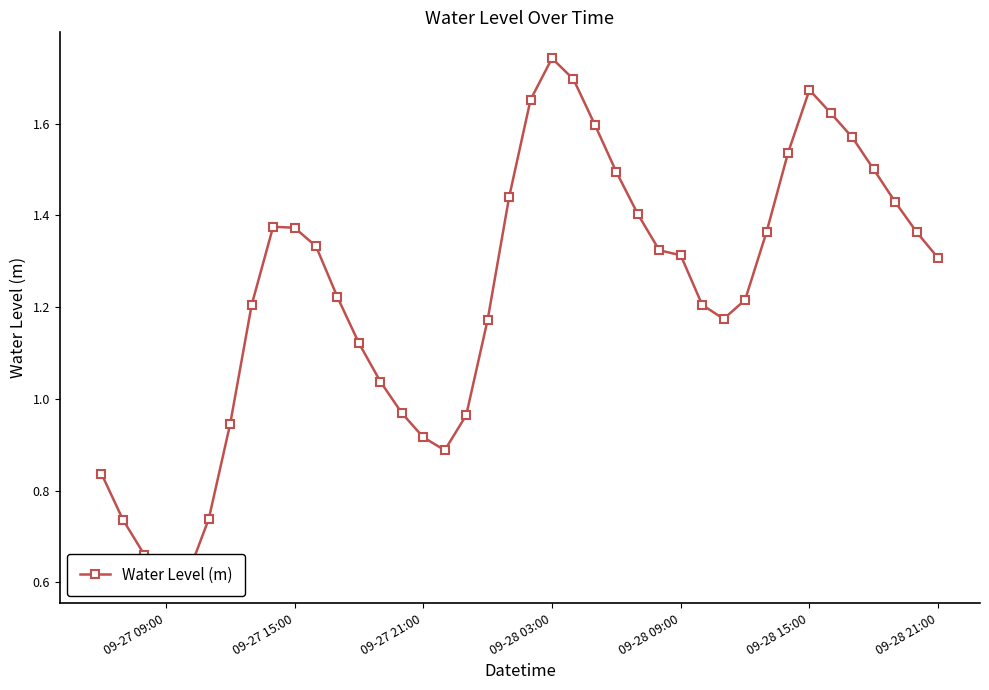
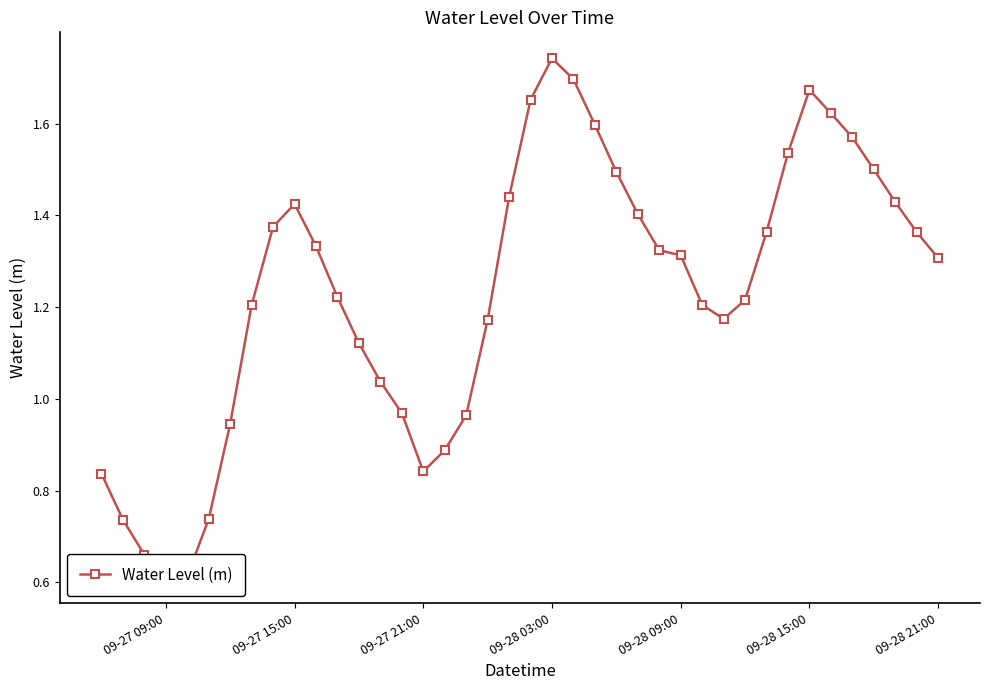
09-27 15:00: 1.37 -> 1.43
09-27 21:00: 0.92 -> 0.84
